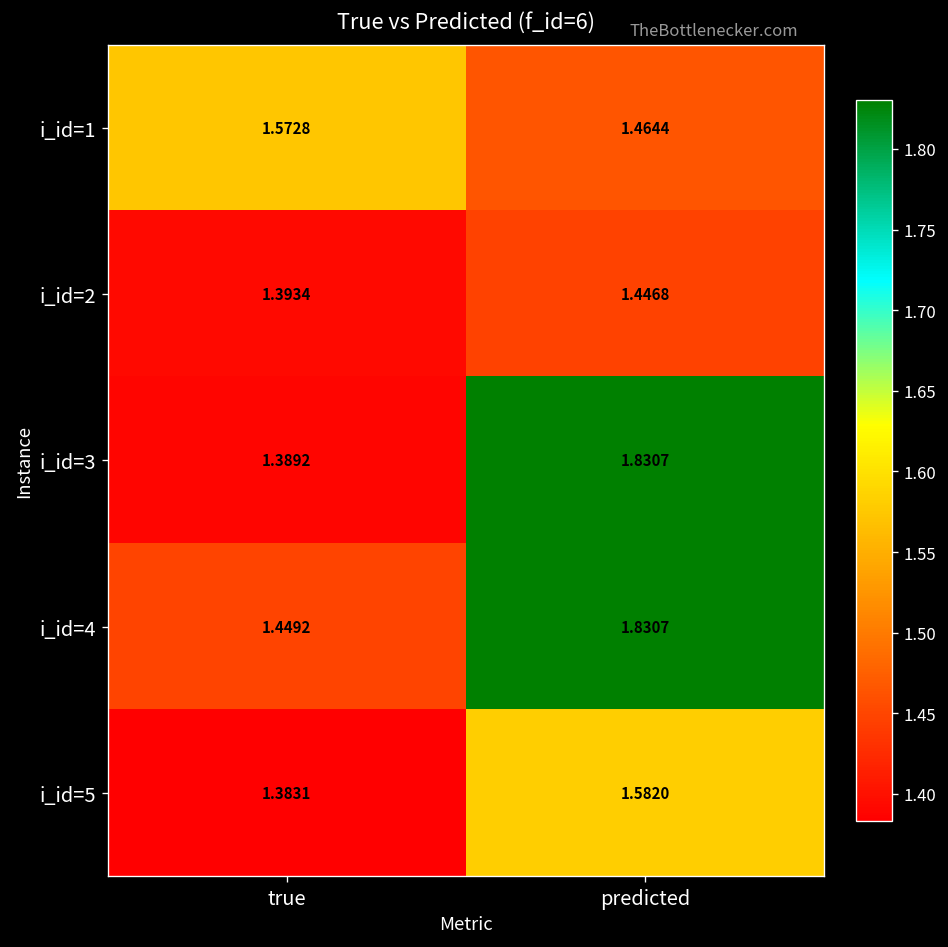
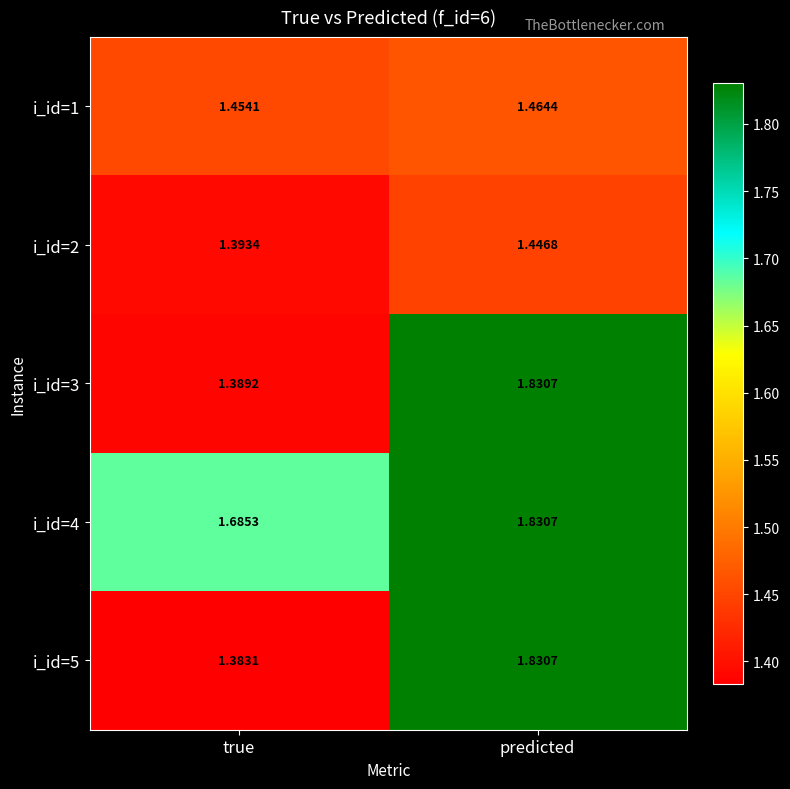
i_id=1, true: 1.5728 -> 1.4541
i_id=4, true: 1.4492 -> 1.6853
i_id=5, predicted: 1.5820 -> 1.8307
